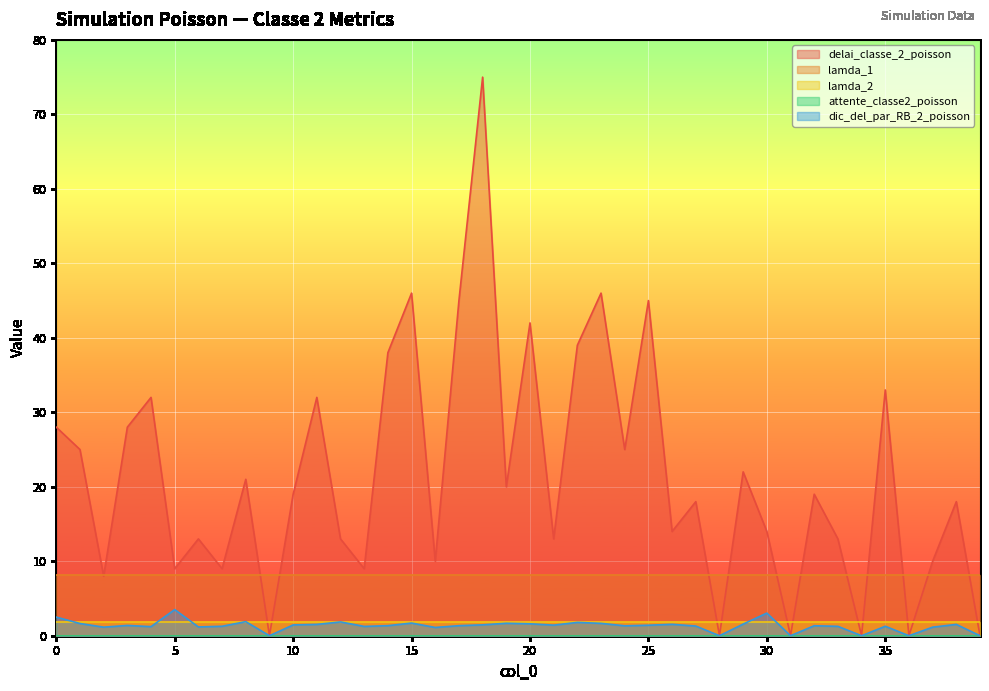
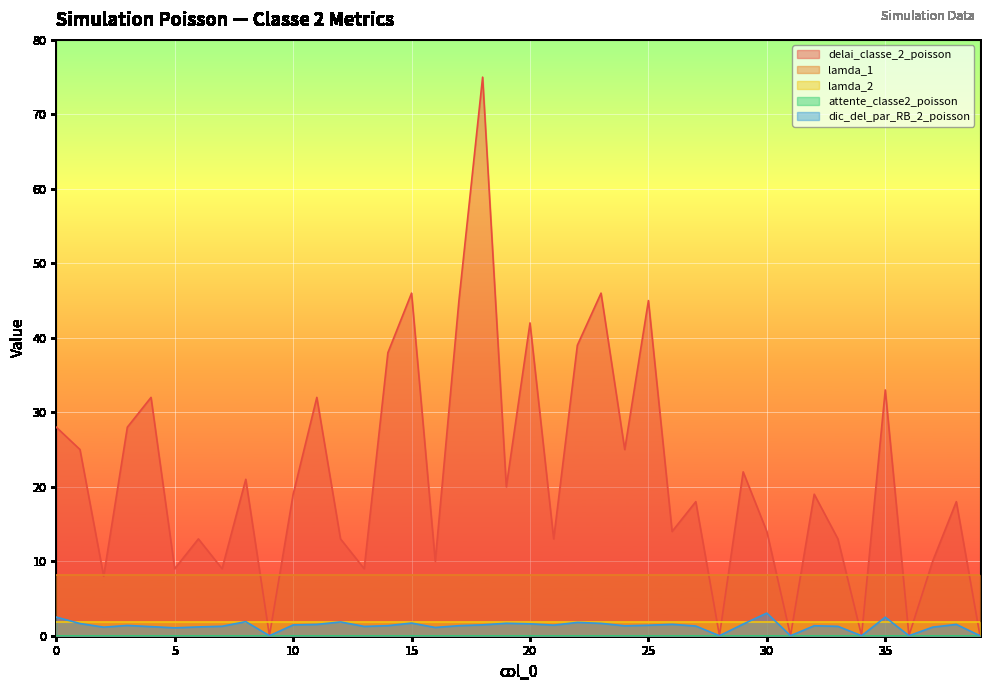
dic_del_par_RB_2_poisson, 5: 4 -> 1
dic_del_par_RB_2_poisson, 35: 1 -> 2
